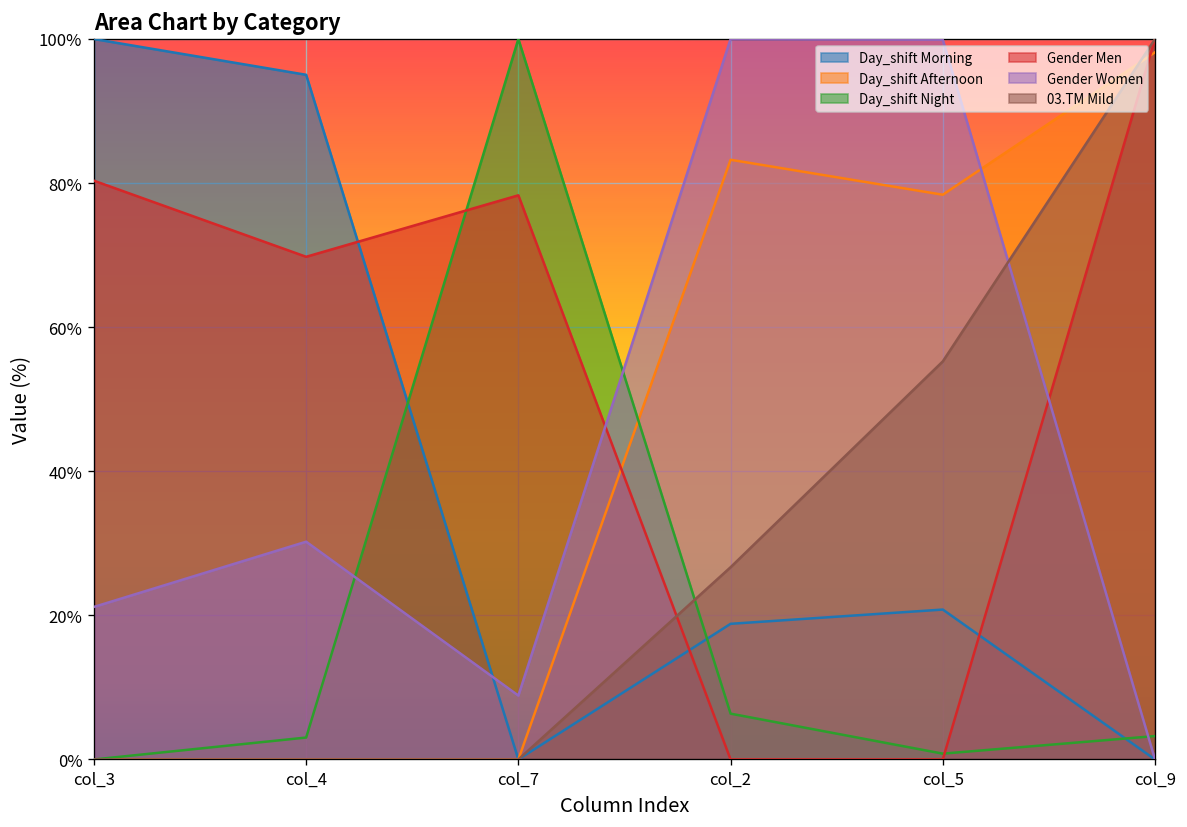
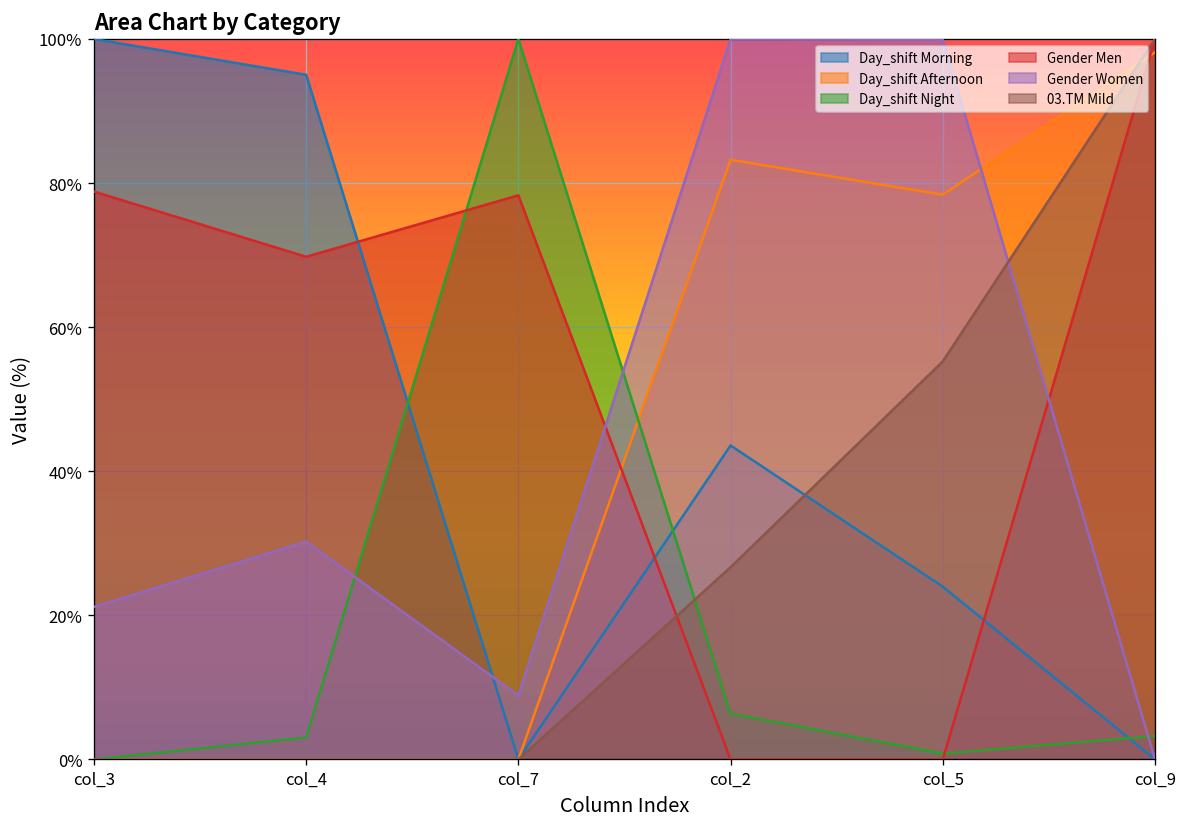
Gender Men, col_3: 80% -> 79%
Day_shift Morning, col_2: 19% -> 44%
Day_shift Morning, col_5: 21% -> 24%
